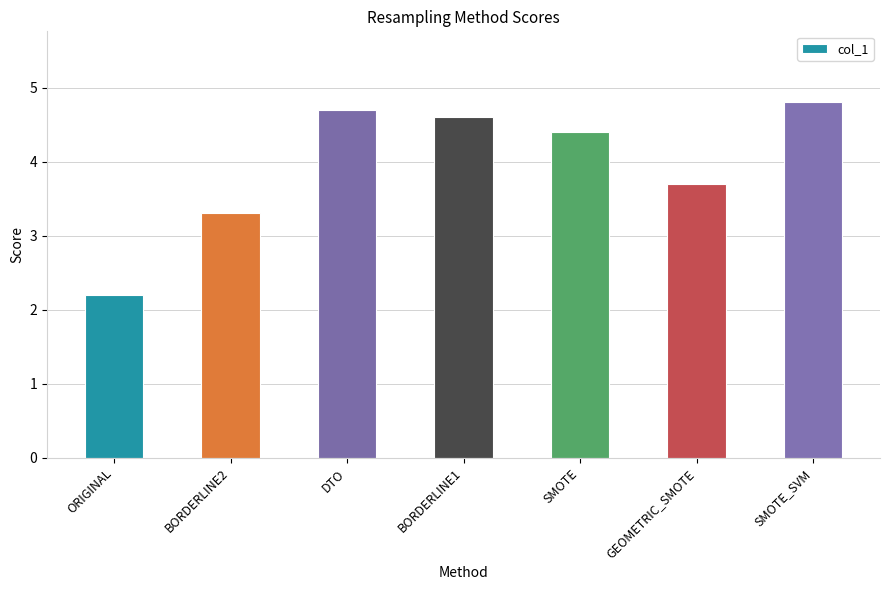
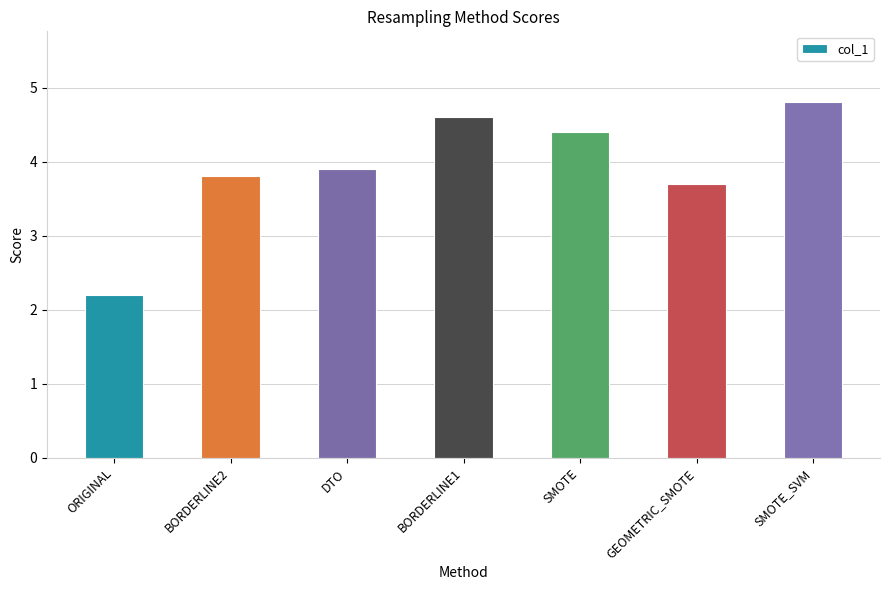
BORDERLINE2: 3.3 -> 3.8
DTO: 4.7 -> 3.9
